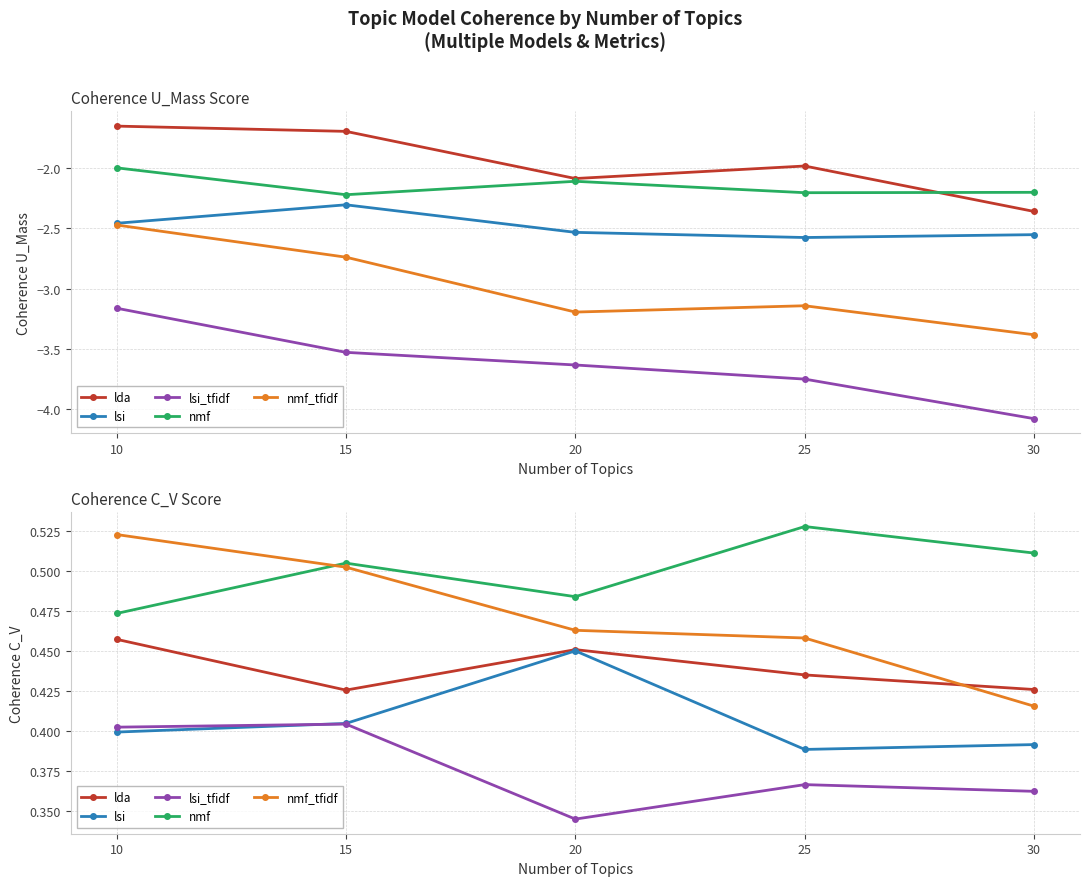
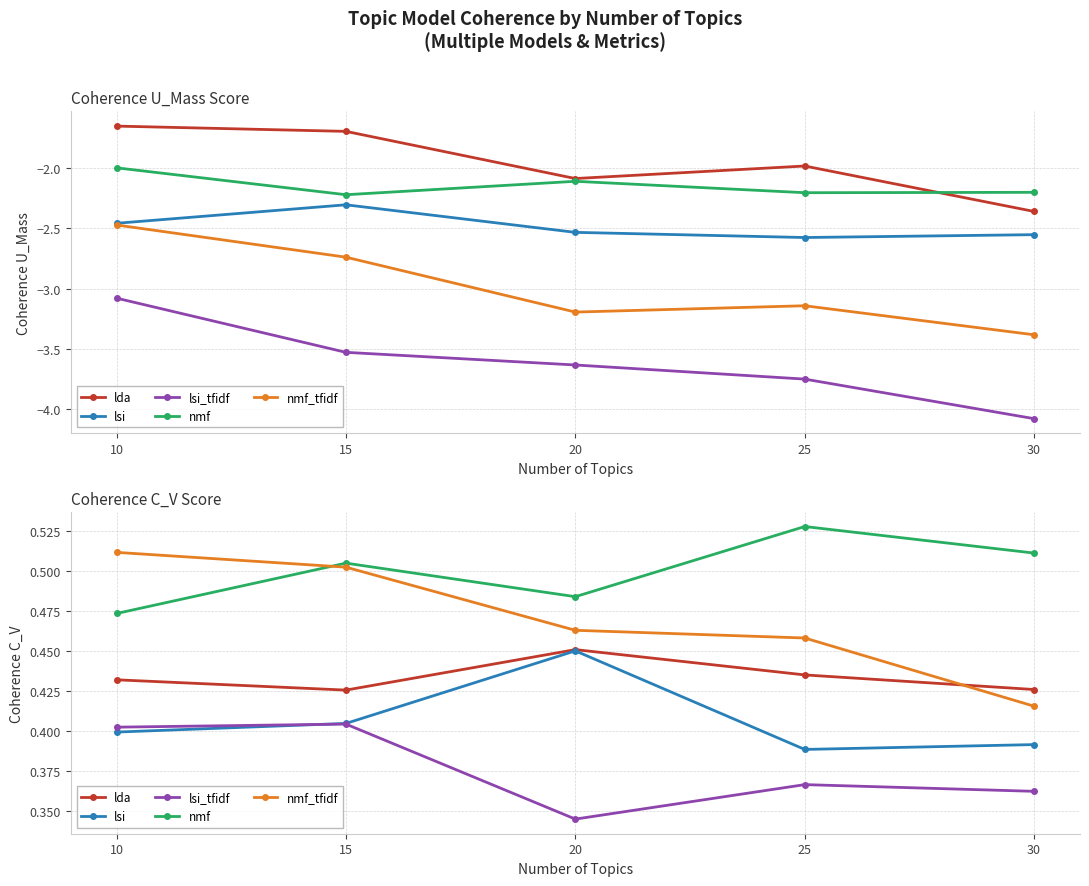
Coherence U_Mass Score, lsi_tfidf, 10: -3.16 -> -3.08
Coherence C_V Score, lda, 10: 0.457 -> 0.432
Coherence C_V Score, nmf_tfidf, 10: 0.523 -> 0.511
